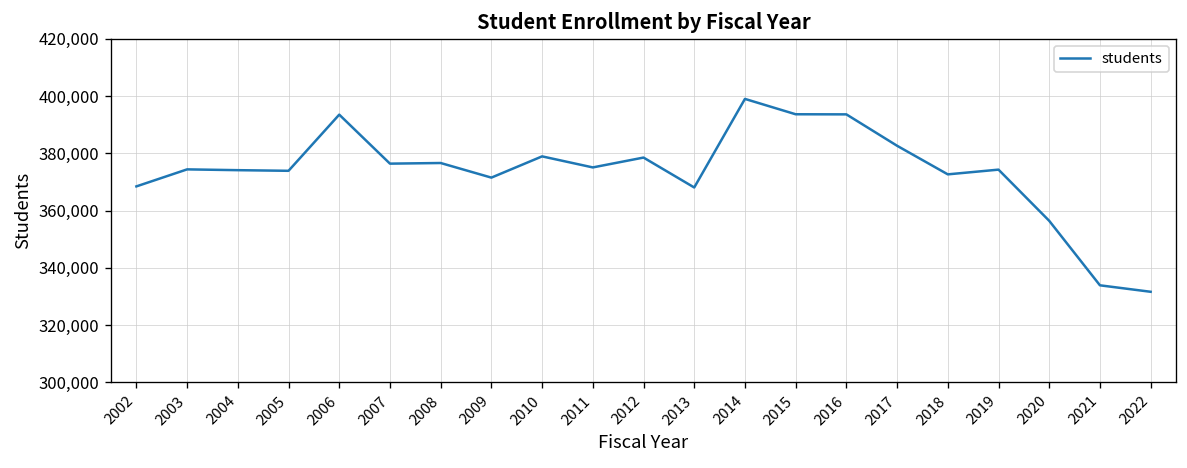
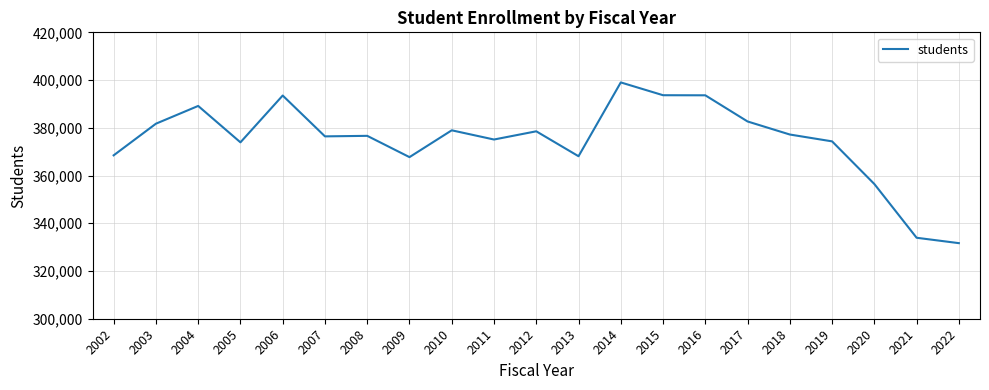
2003: 374,000 -> 382,000
2004: 374,000 -> 389,000
2009: 372,000 -> 368,000
2018: 373,000 -> 377,000
